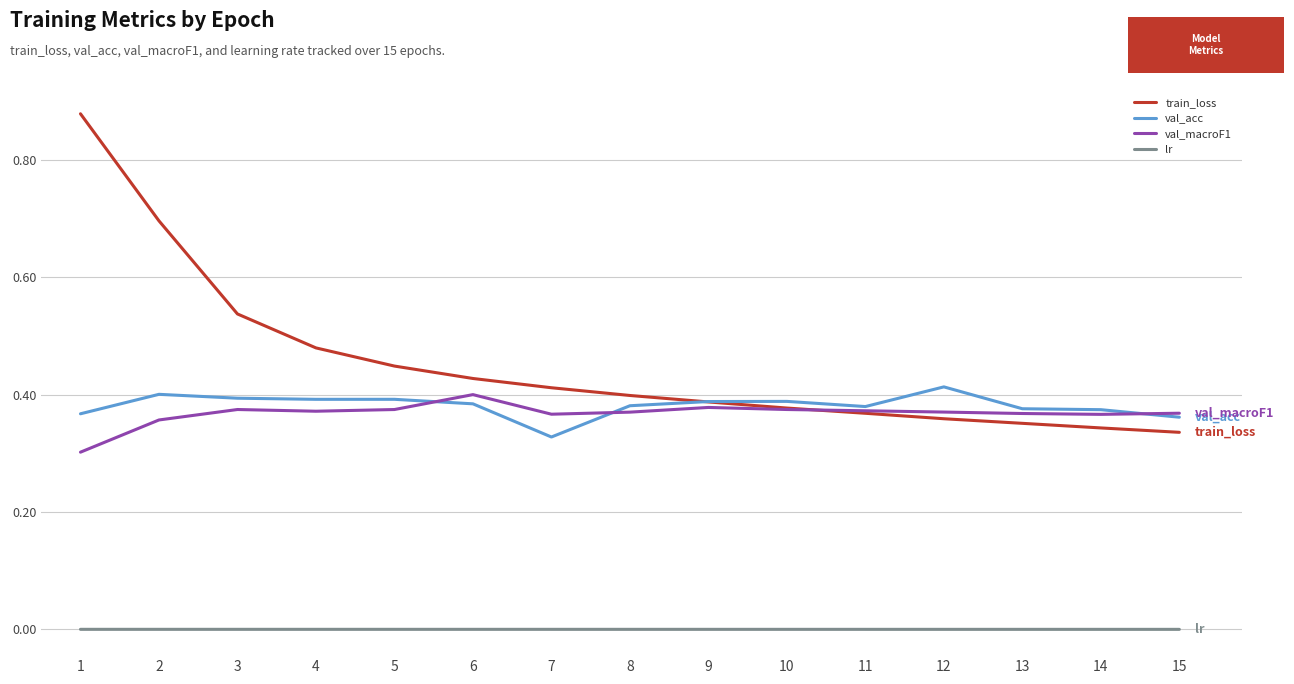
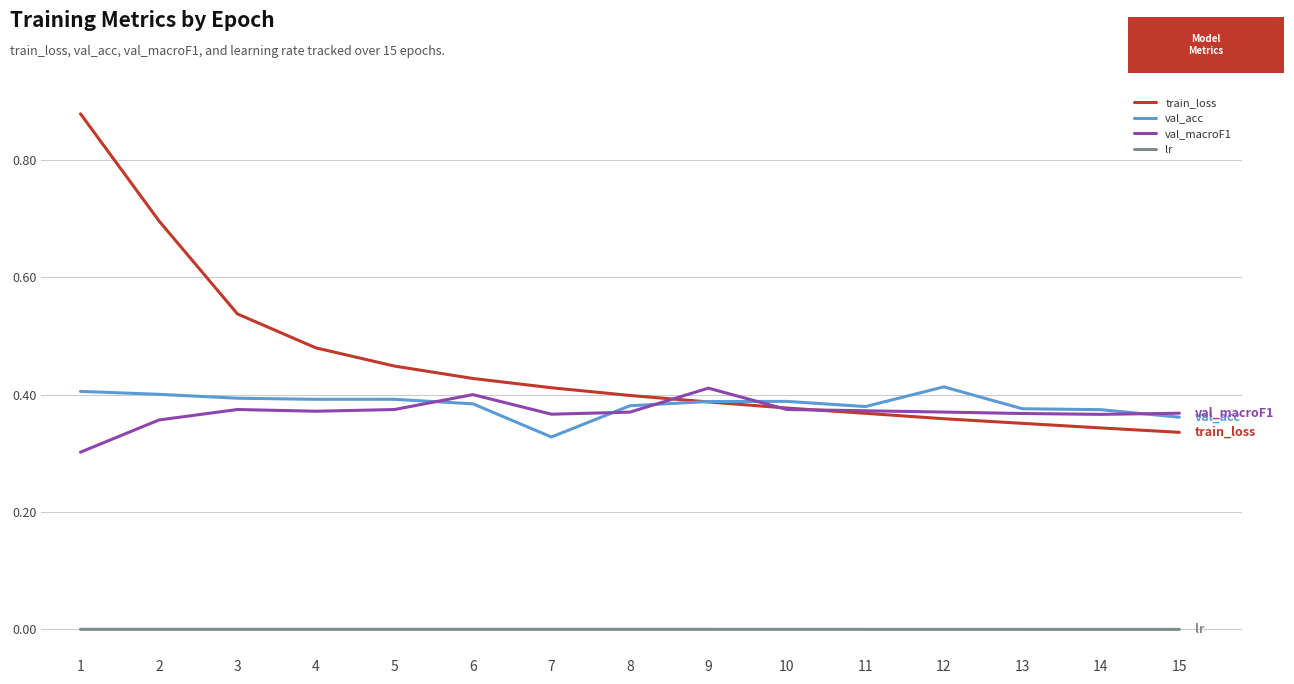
val_acc, 1: 0.37 -> 0.41
val_macroF1, 9: 0.38 -> 0.41
